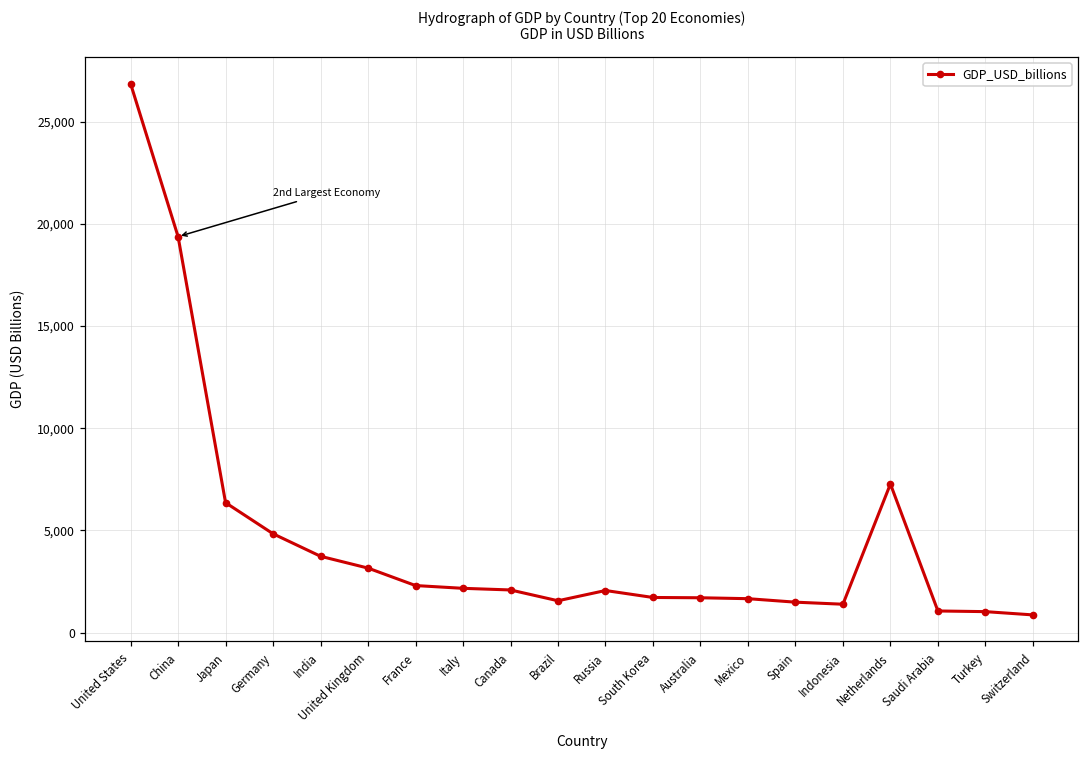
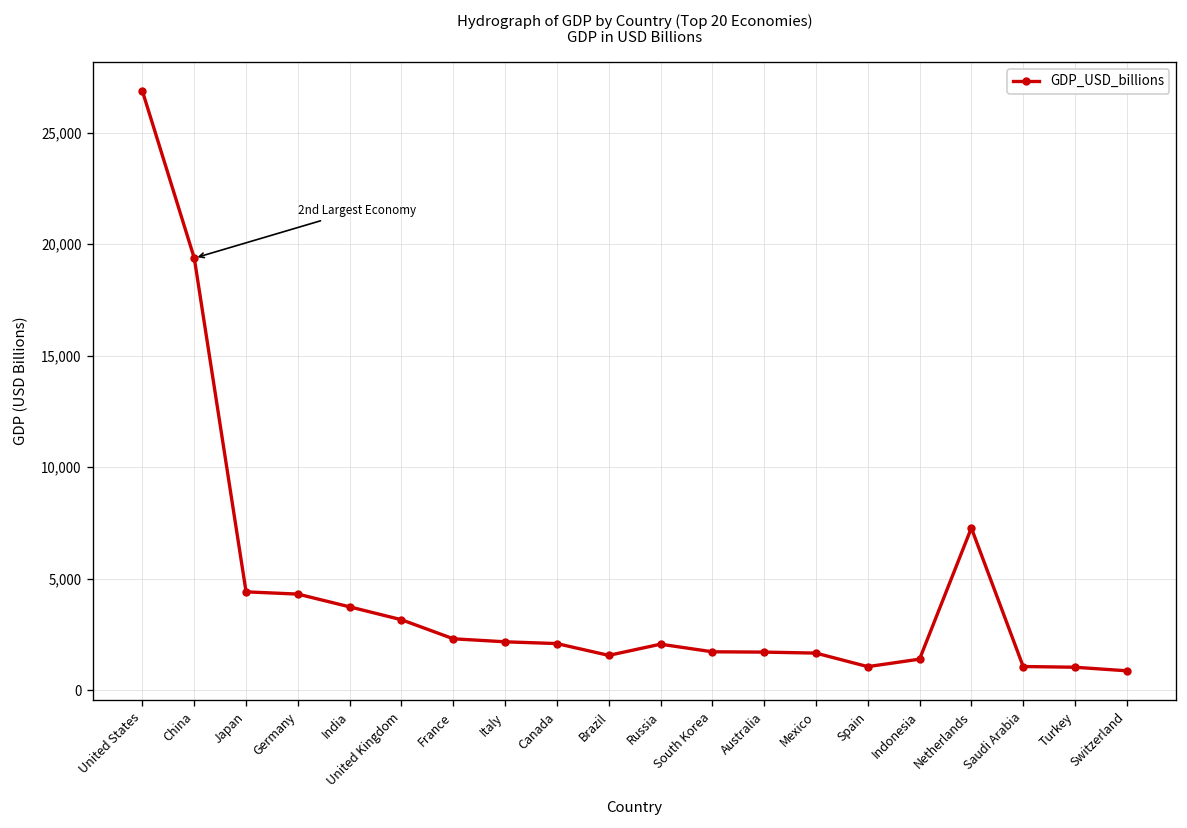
Japan: 6,400 -> 4,400
Germany: 4,800 -> 4,300
Spain: 1,500 -> 1,100
